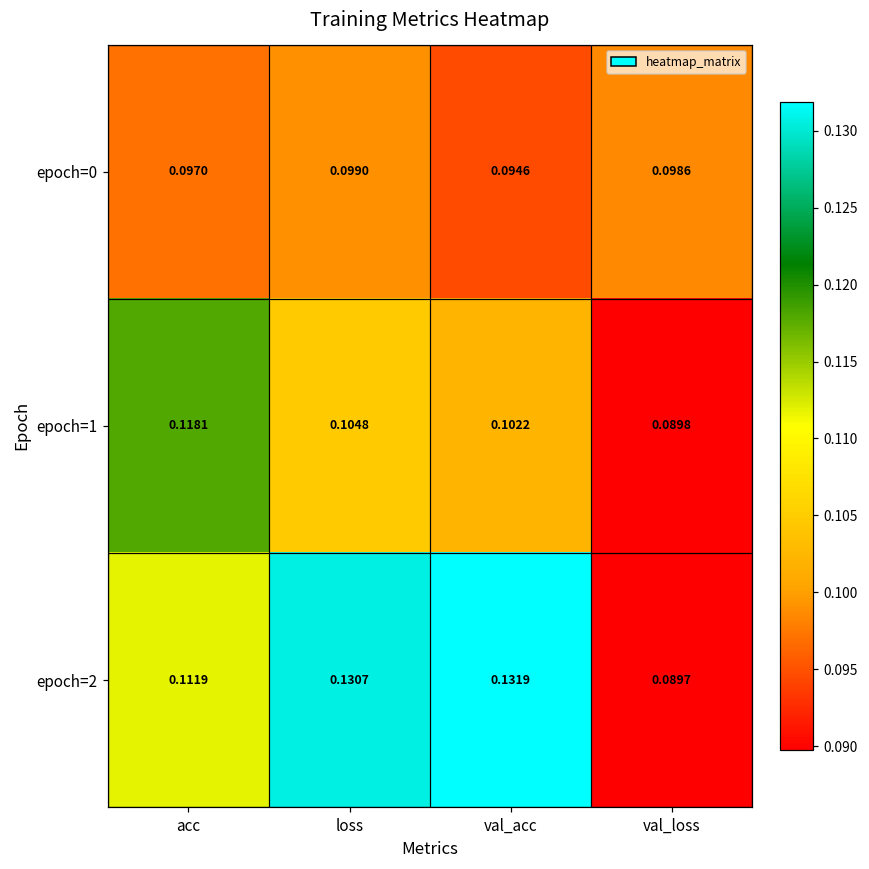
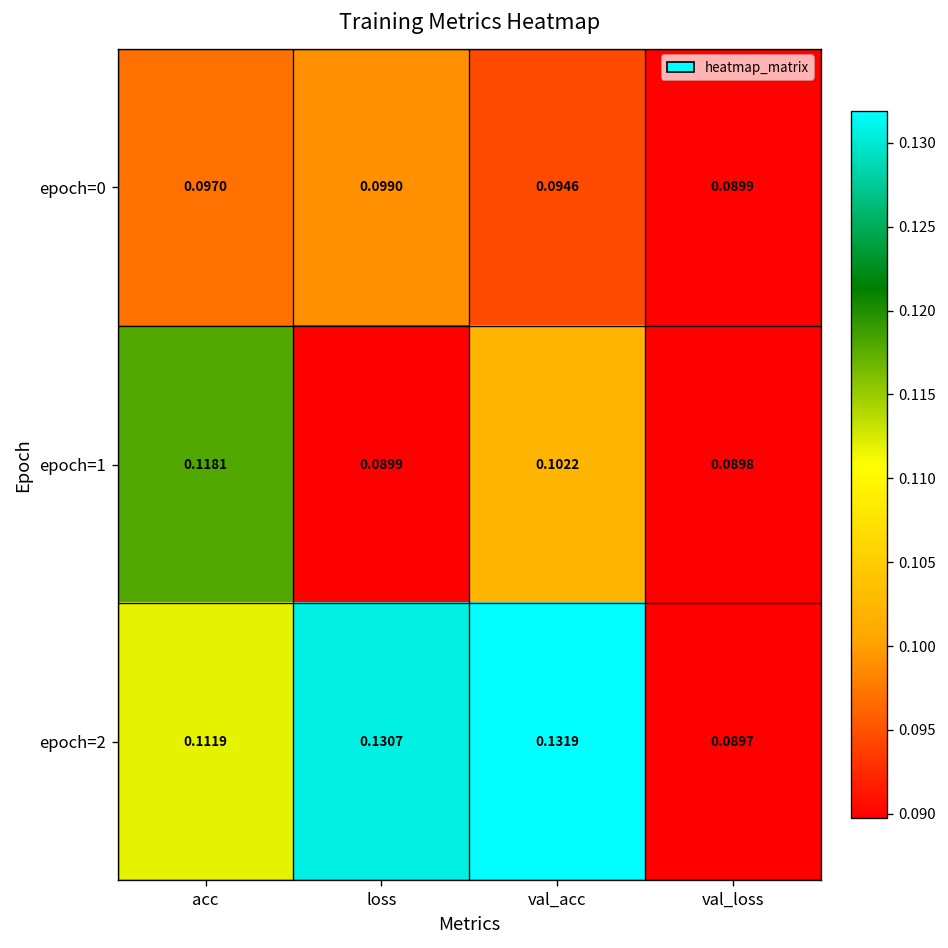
epoch=0, val_loss: 0.0986 -> 0.0899
epoch=1, loss: 0.1048 -> 0.0899
